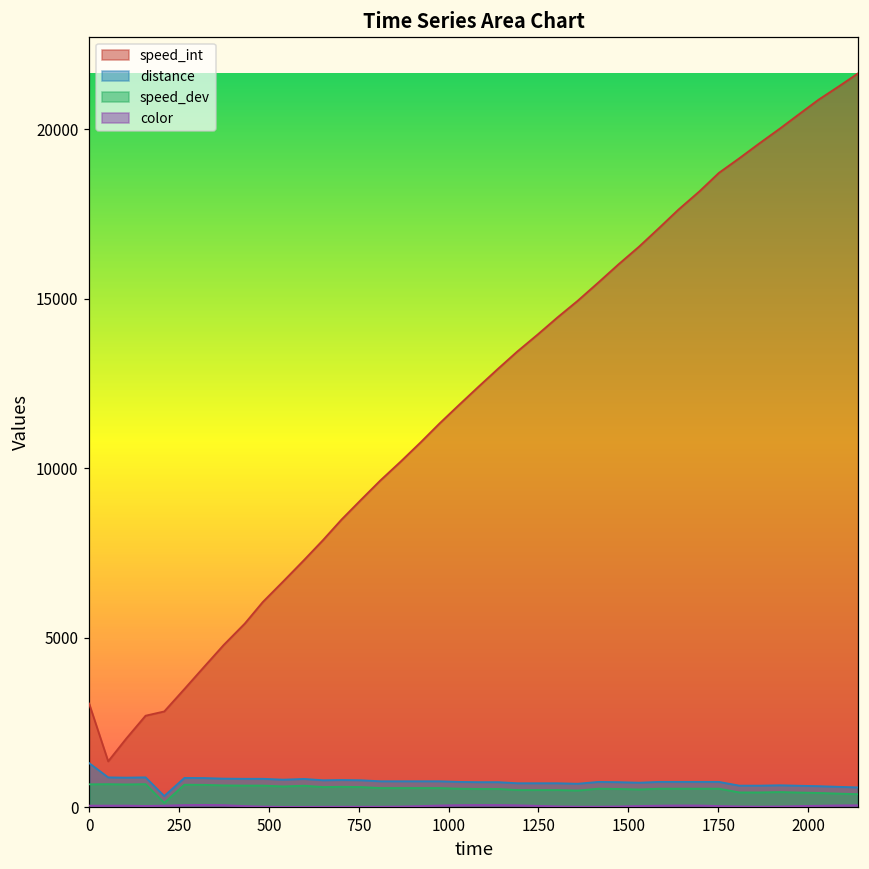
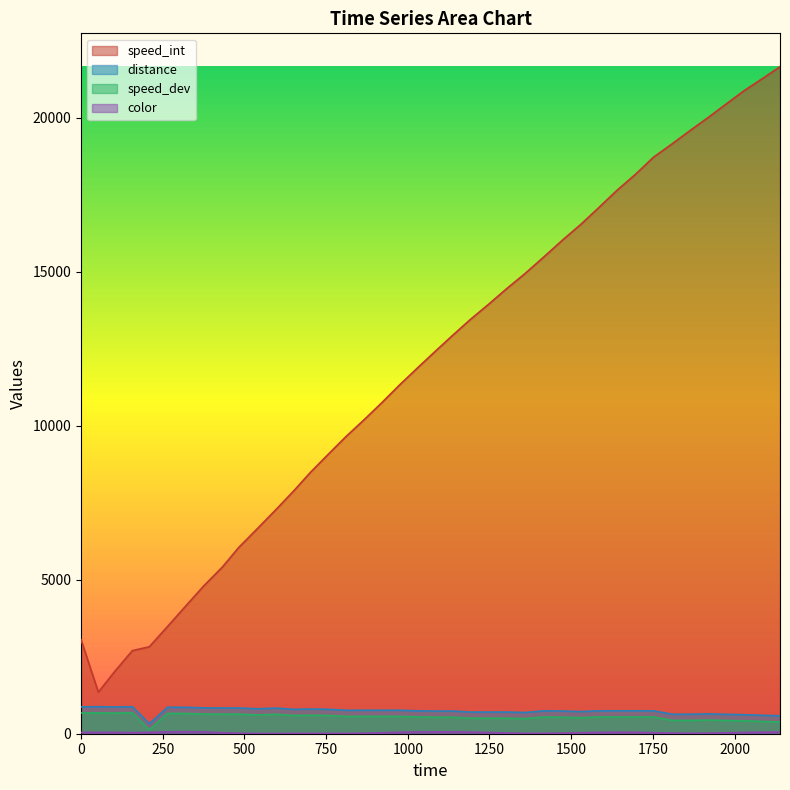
distance, 0: 1300 -> 900
